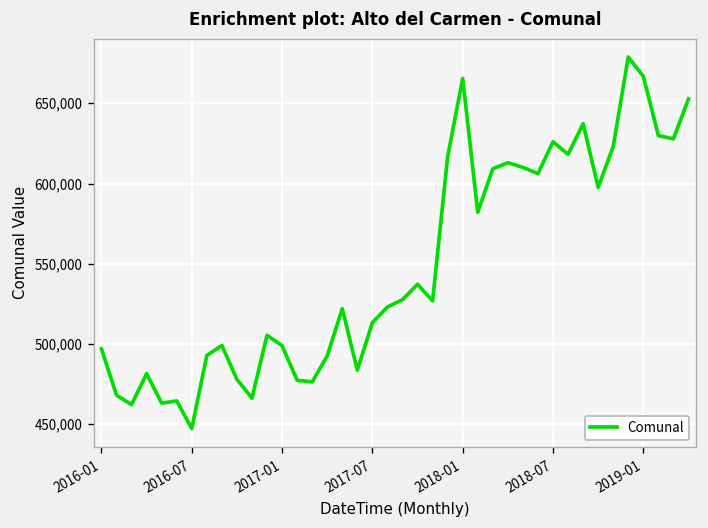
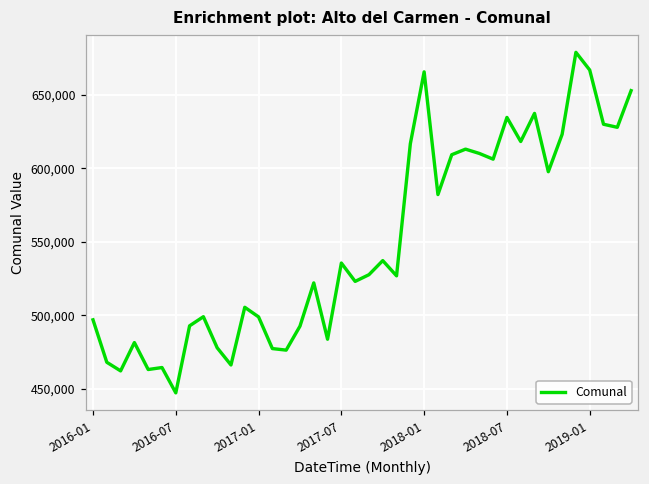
2017-07: 513,000 -> 536,000
2018-07: 626,000 -> 635,000
